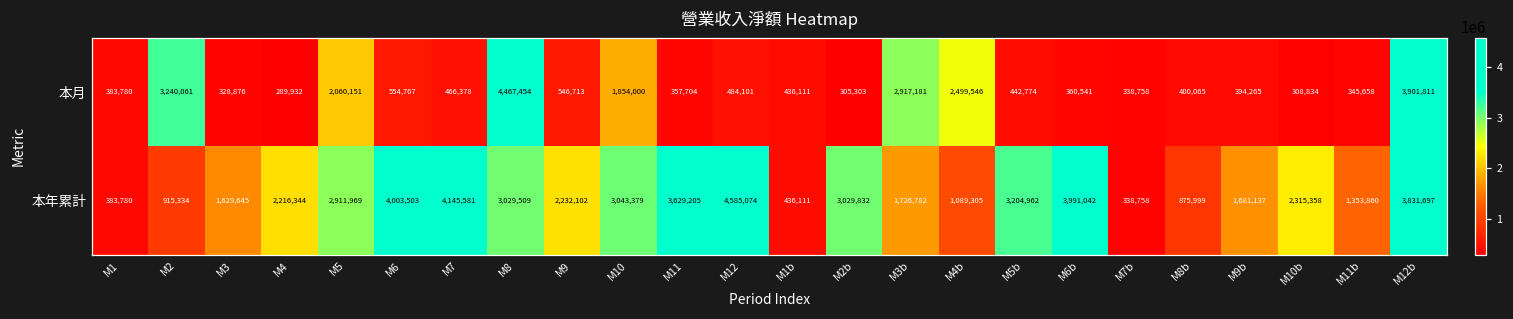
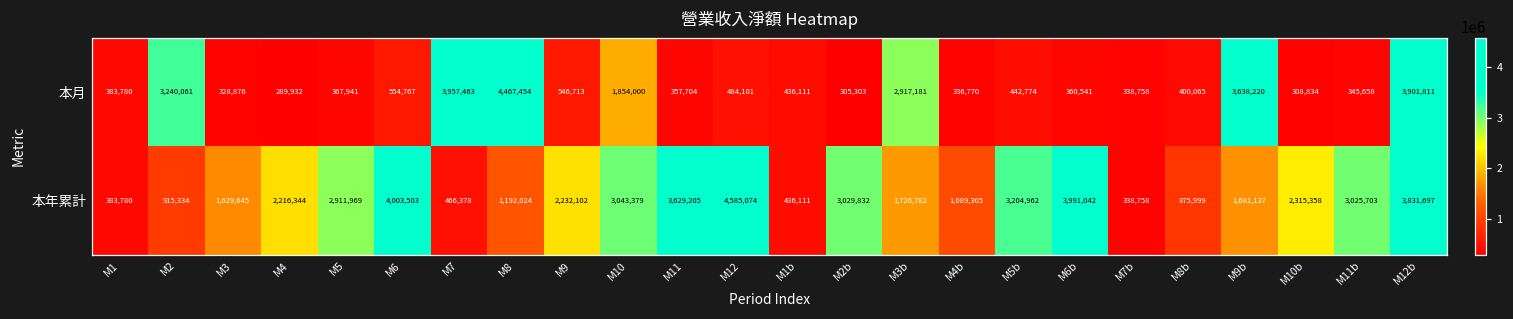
本月, M5: 2,060,151 -> 367,941
本月, M7: 466,378 -> 3,957,463
本月, M4b: 2,499,546 -> 336,770
本月, M9b: 394,265 -> 3,638,220
本年累計, M7: 4,145,581 -> 466,378
本年累計, M8: 3,029,509 -> 1,192,024
本年累計, M11b: 1,353,860 -> 3,025,703
